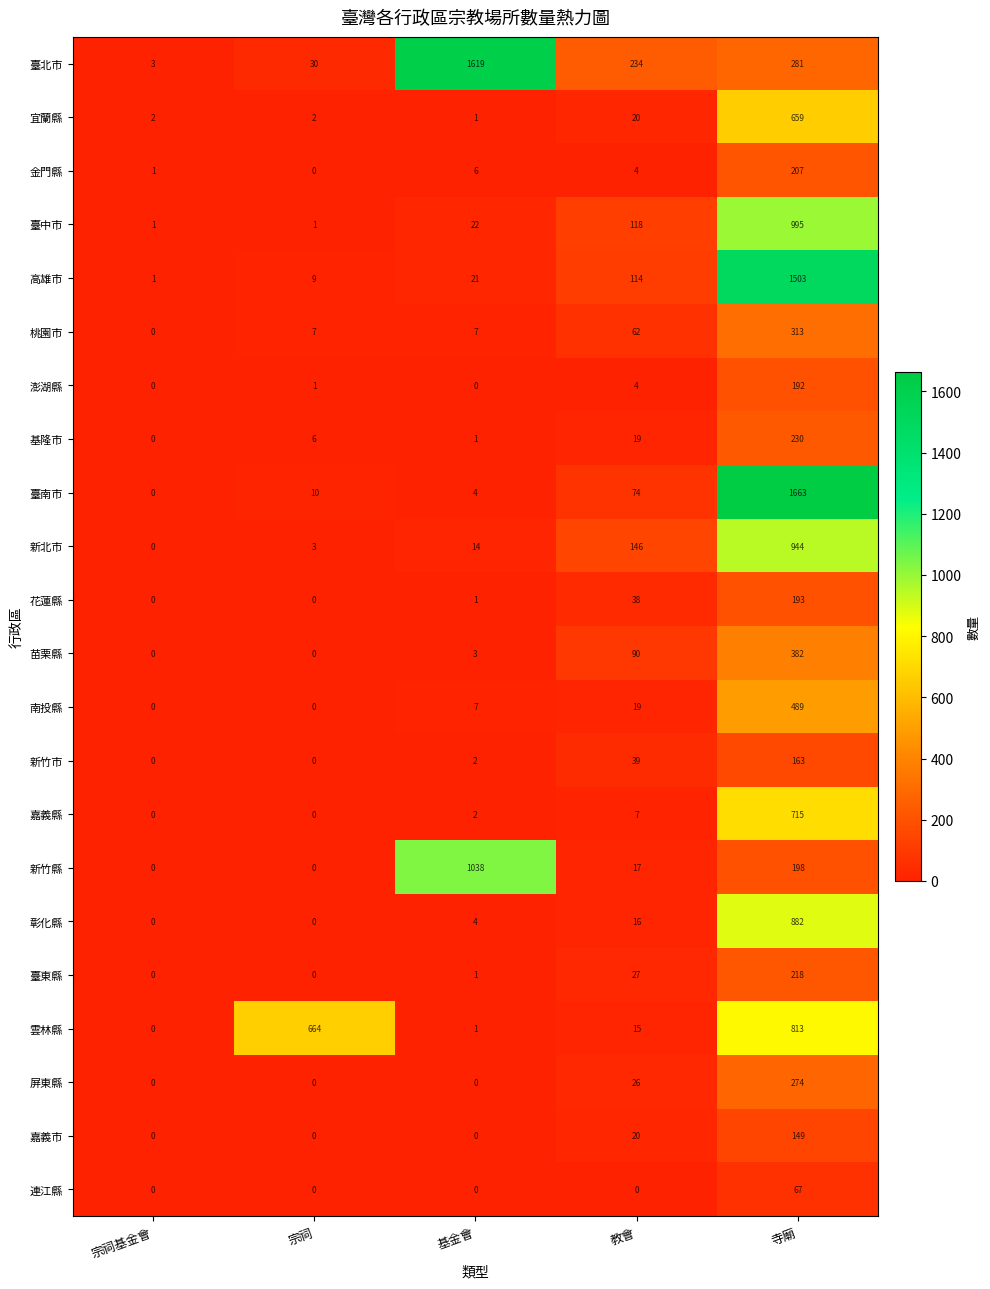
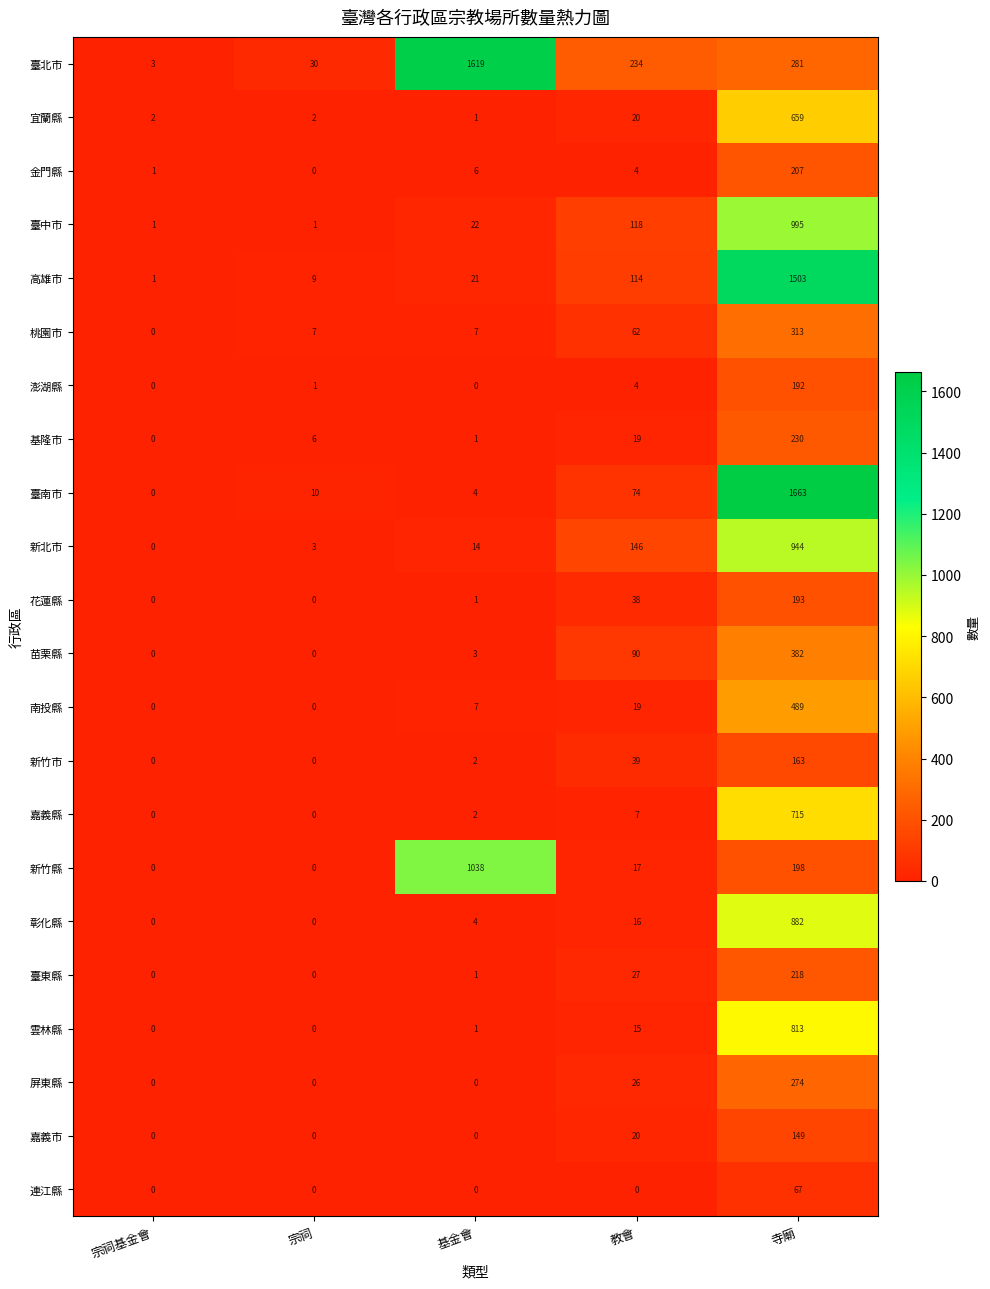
雲林縣, 宗祠: 664 -> 0
